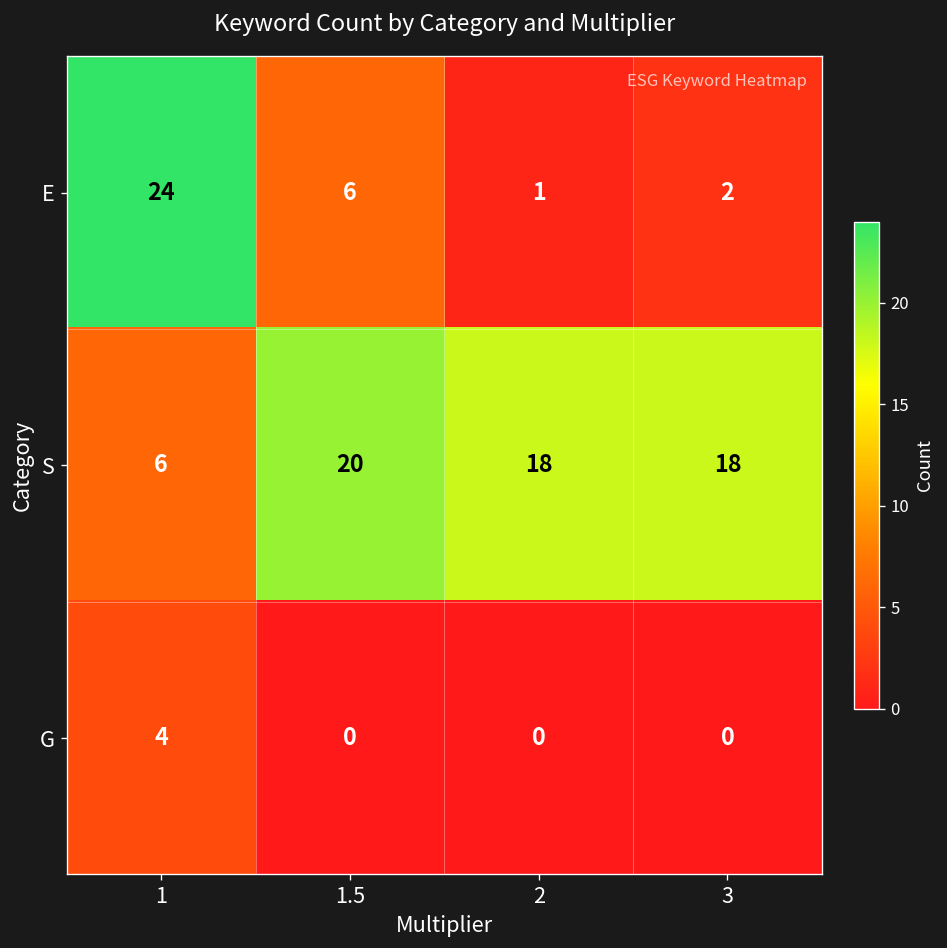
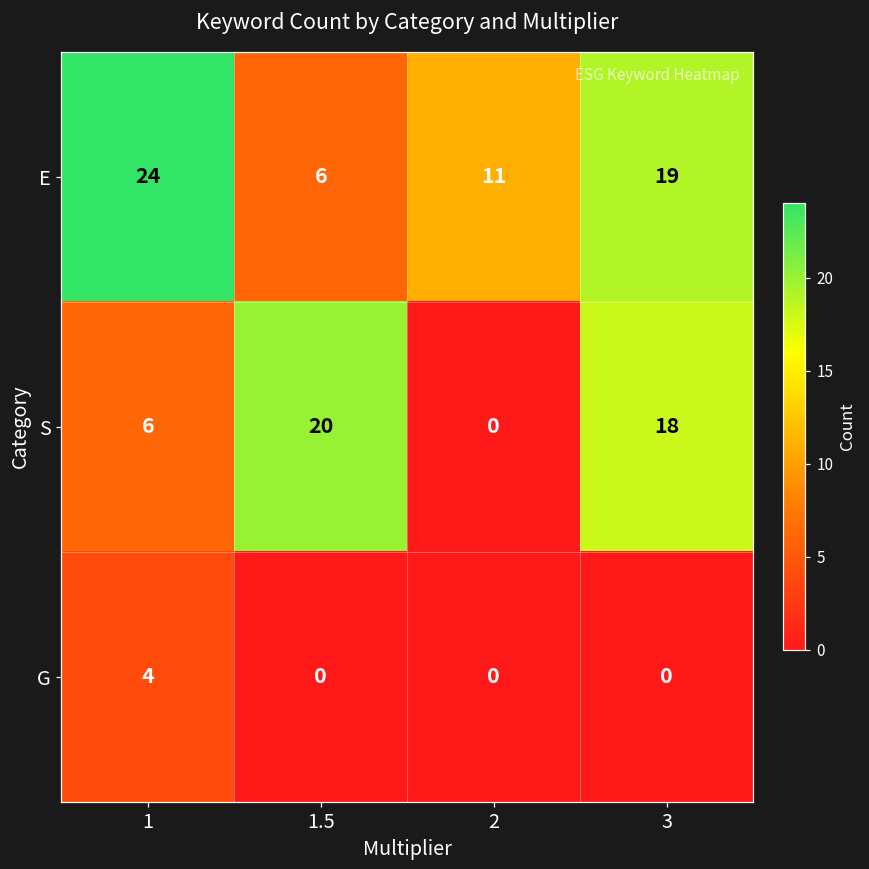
E, 2: 1 -> 11
E, 3: 2 -> 19
S, 2: 18 -> 0
